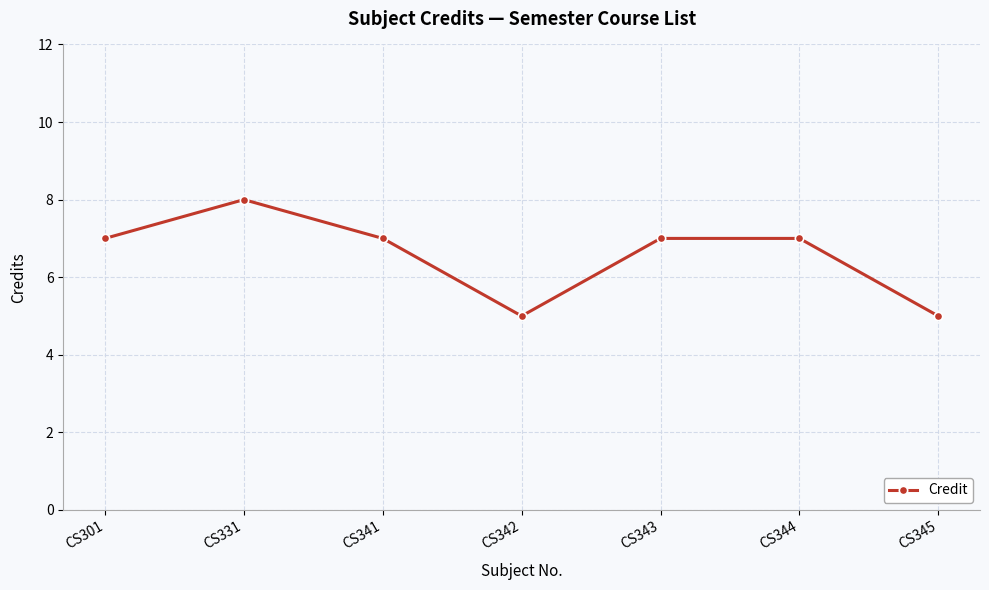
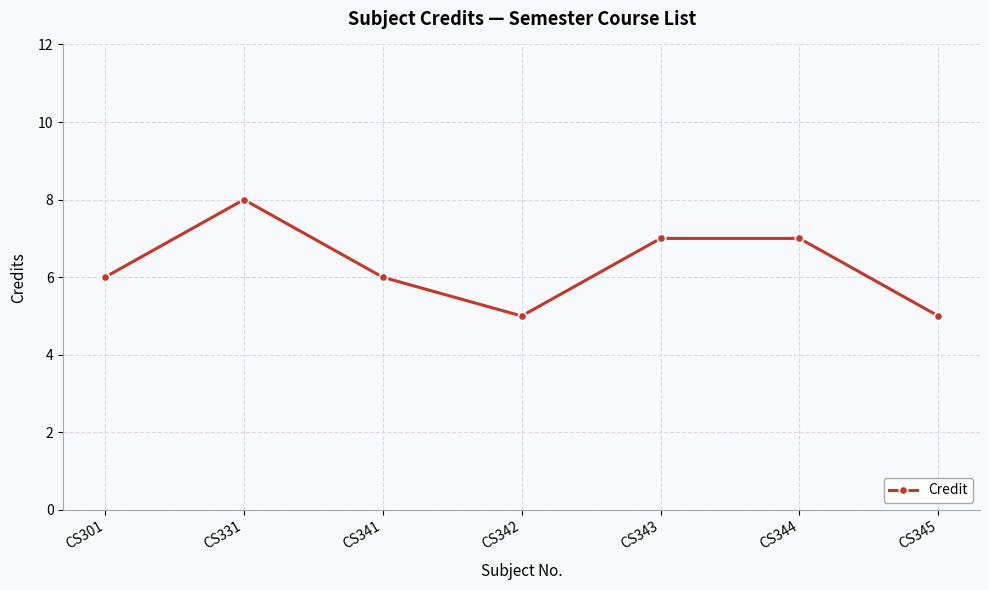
CS301: 7 -> 6
CS341: 7 -> 6
